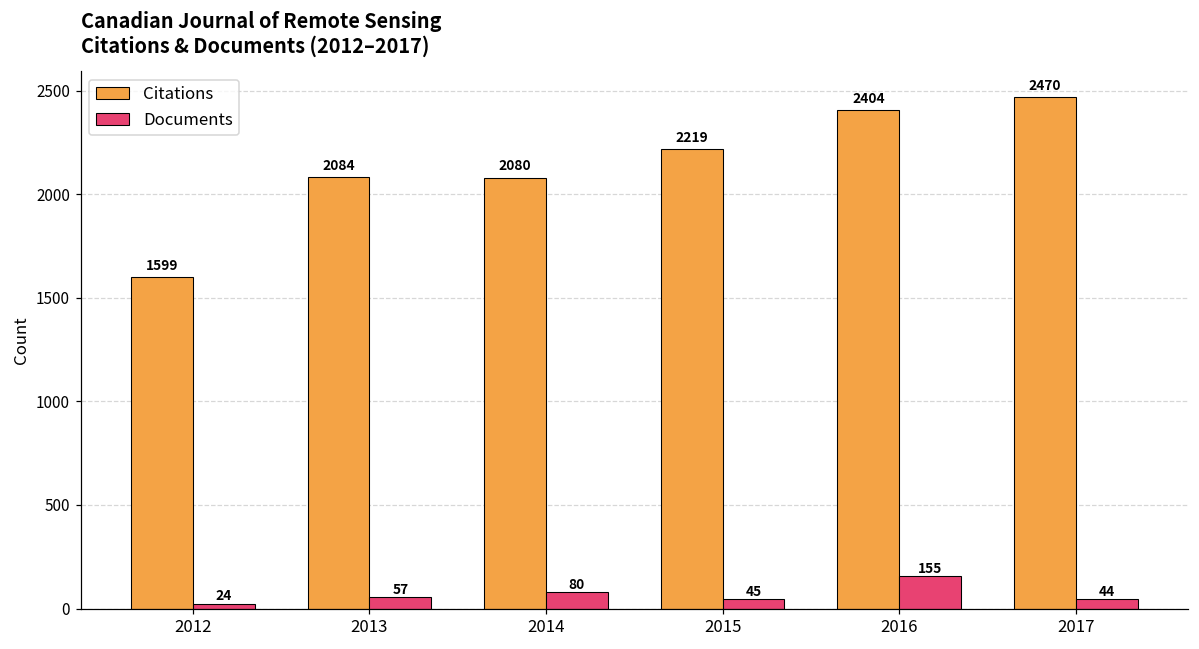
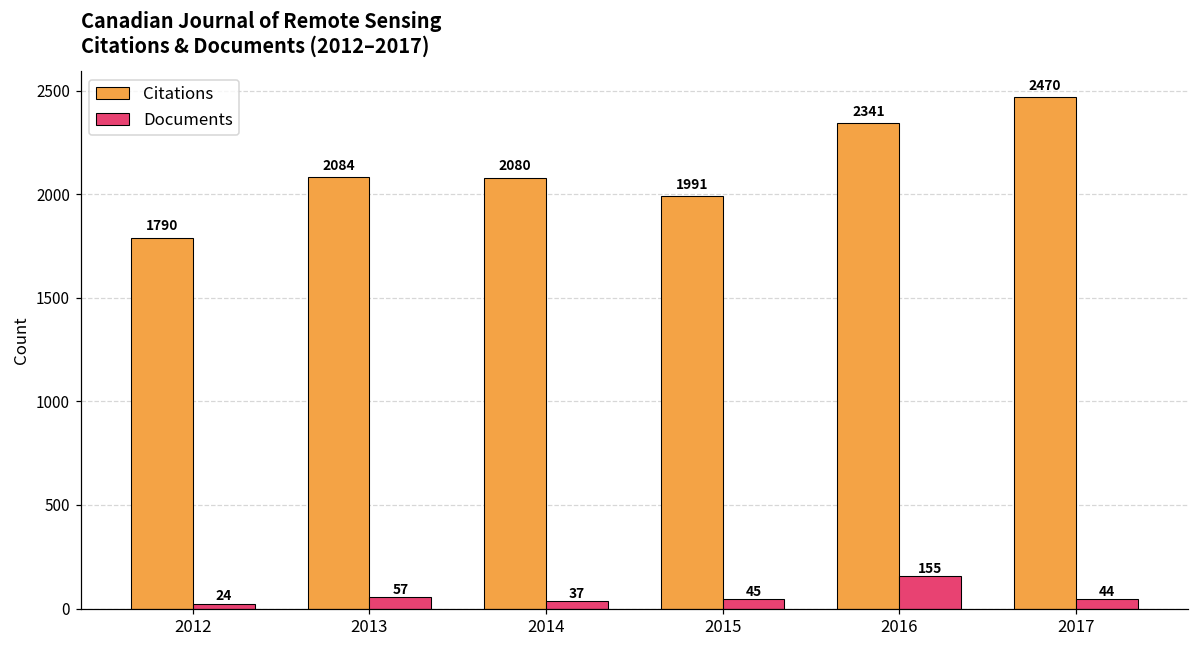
Citations, 2012: 1599 -> 1790
Documents, 2014: 80 -> 37
Citations, 2015: 2219 -> 1991
Citations, 2016: 2404 -> 2341
